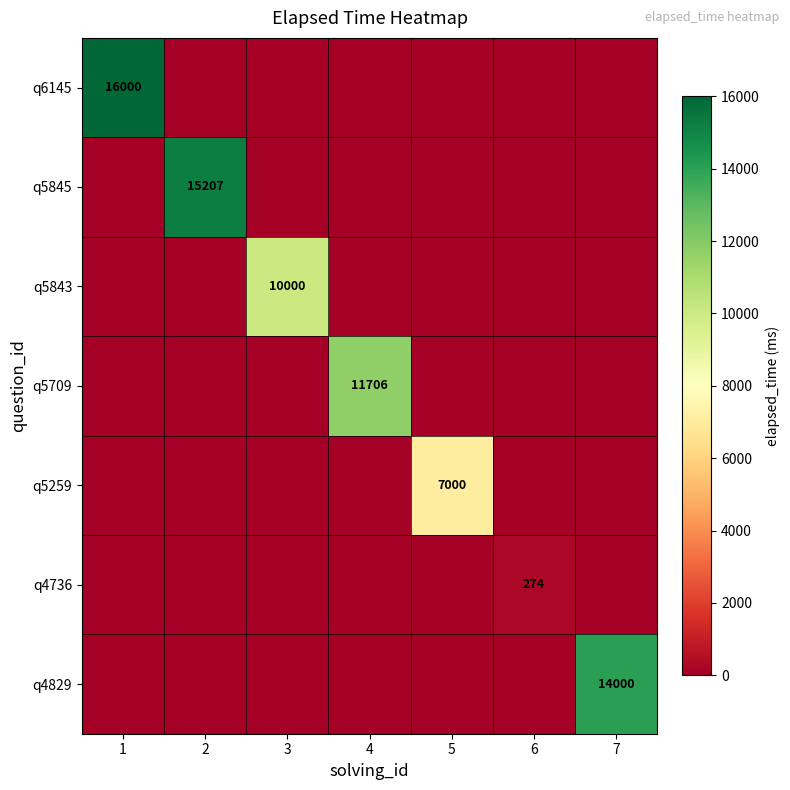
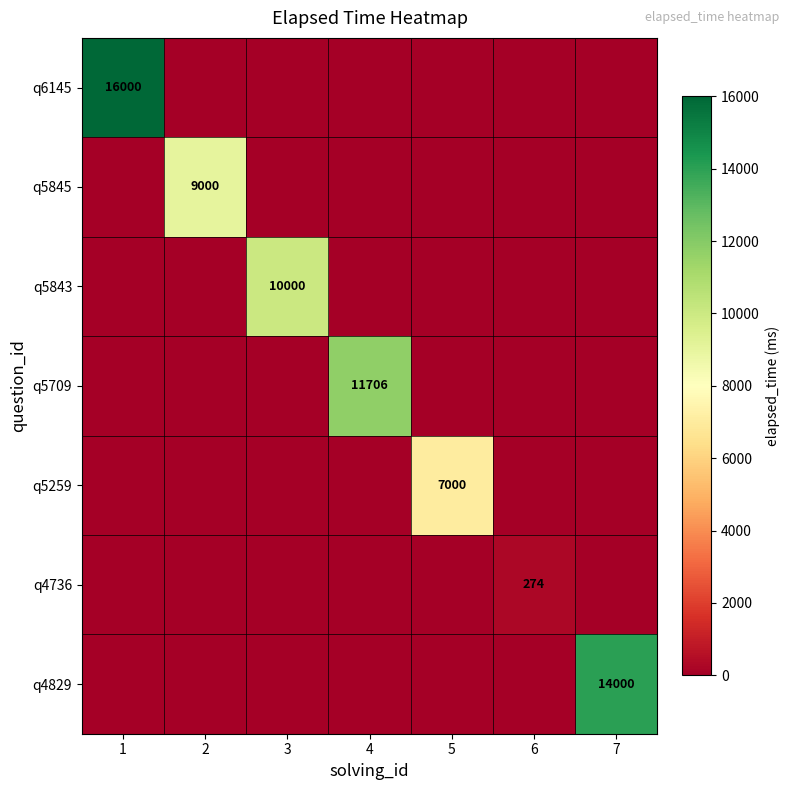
q5845, 2: 15207 -> 9000
